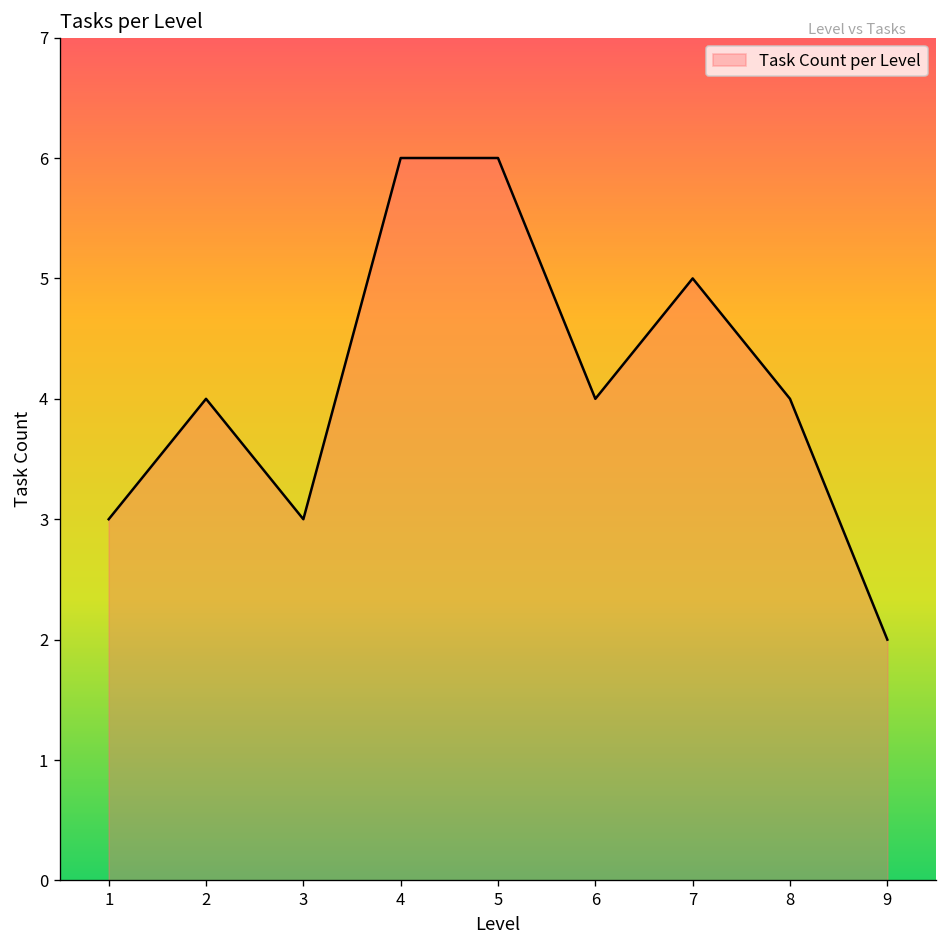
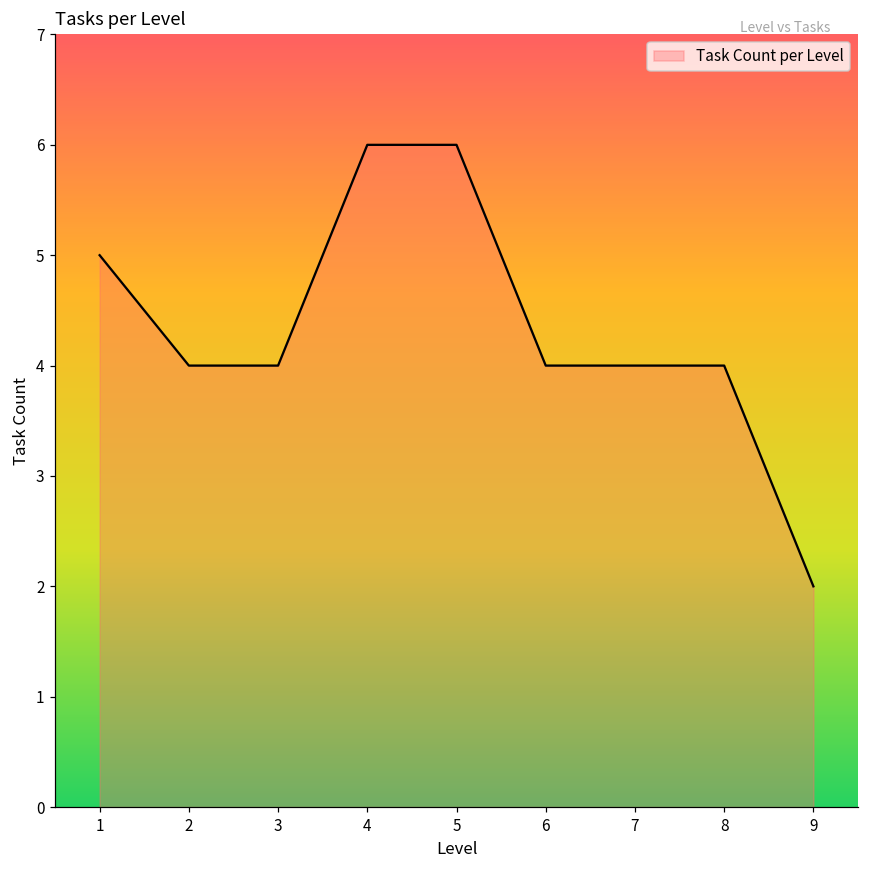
1: 3 -> 5
3: 3 -> 4
7: 5 -> 4
